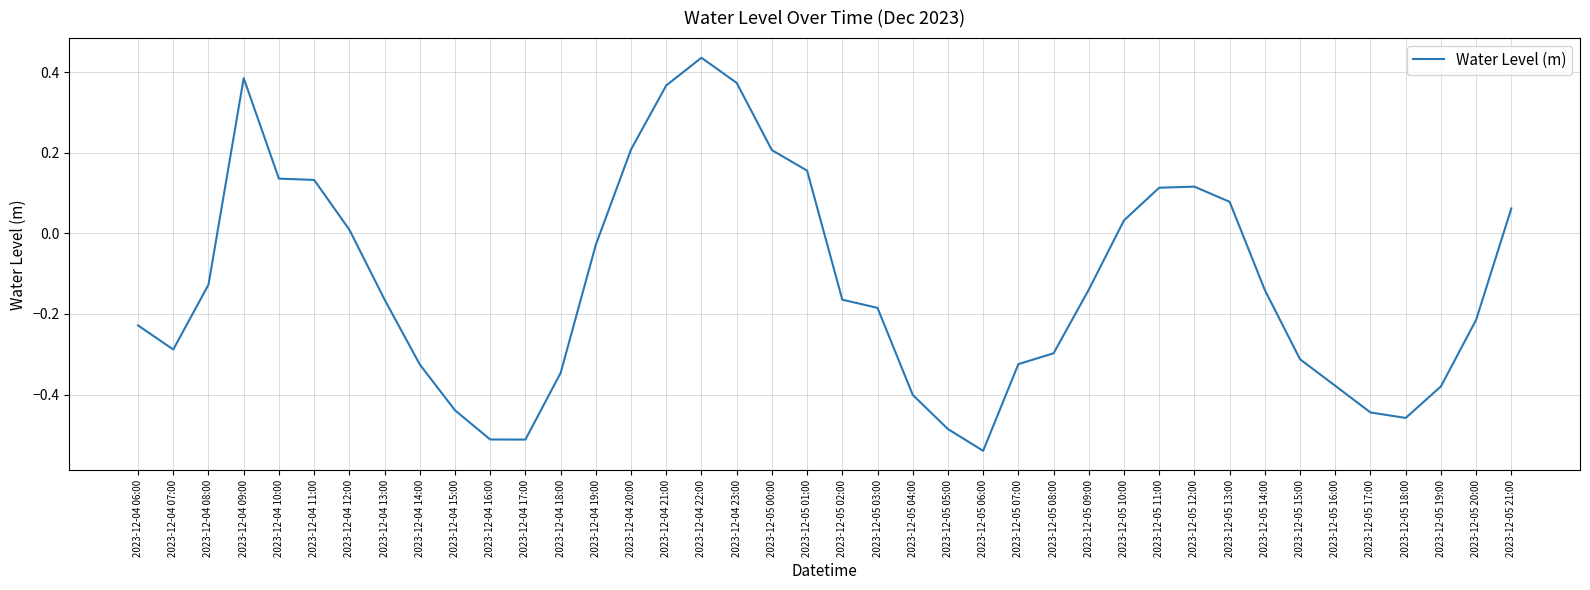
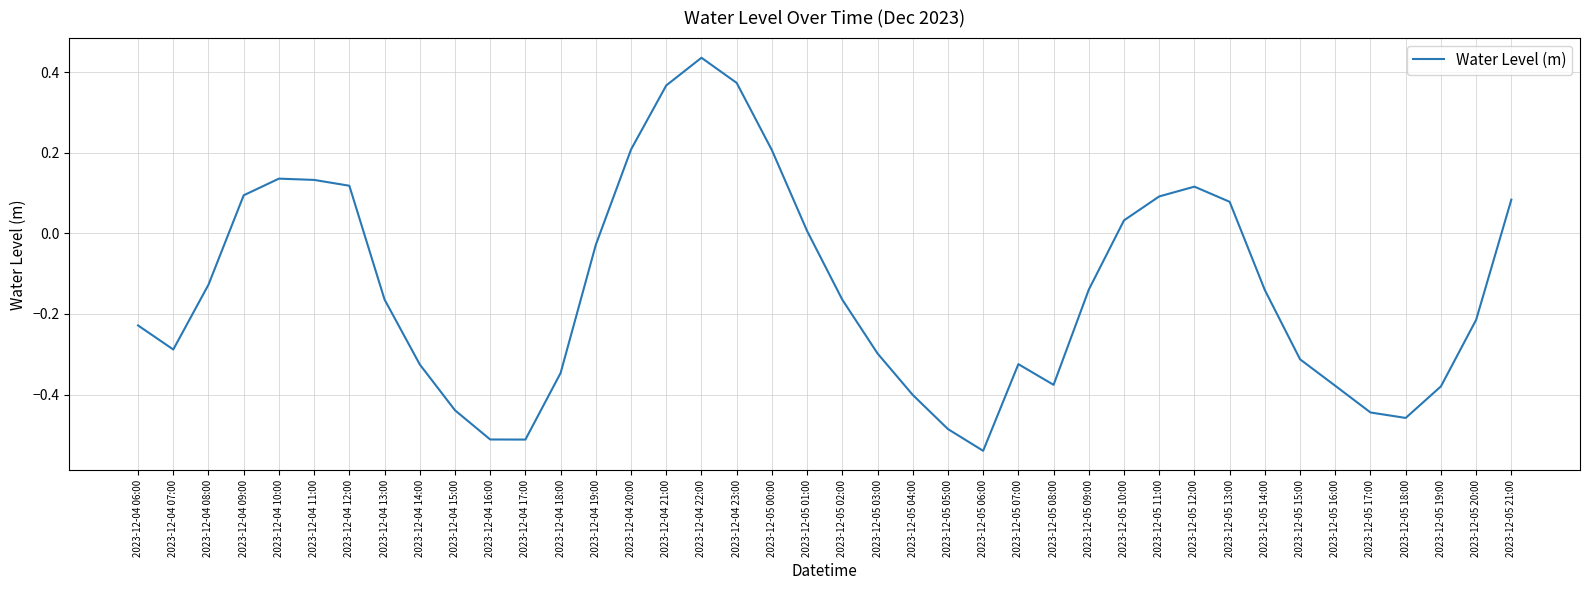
2023-12-04 09:00: 0.38 -> 0.09
2023-12-04 12:00: 0.01 -> 0.12
2023-12-05 01:00: 0.16 -> 0.01
2023-12-05 03:00: -0.18 -> -0.30
2023-12-05 08:00: -0.30 -> -0.38
2023-12-05 11:00: 0.11 -> 0.09
2023-12-05 21:00: 0.06 -> 0.08
